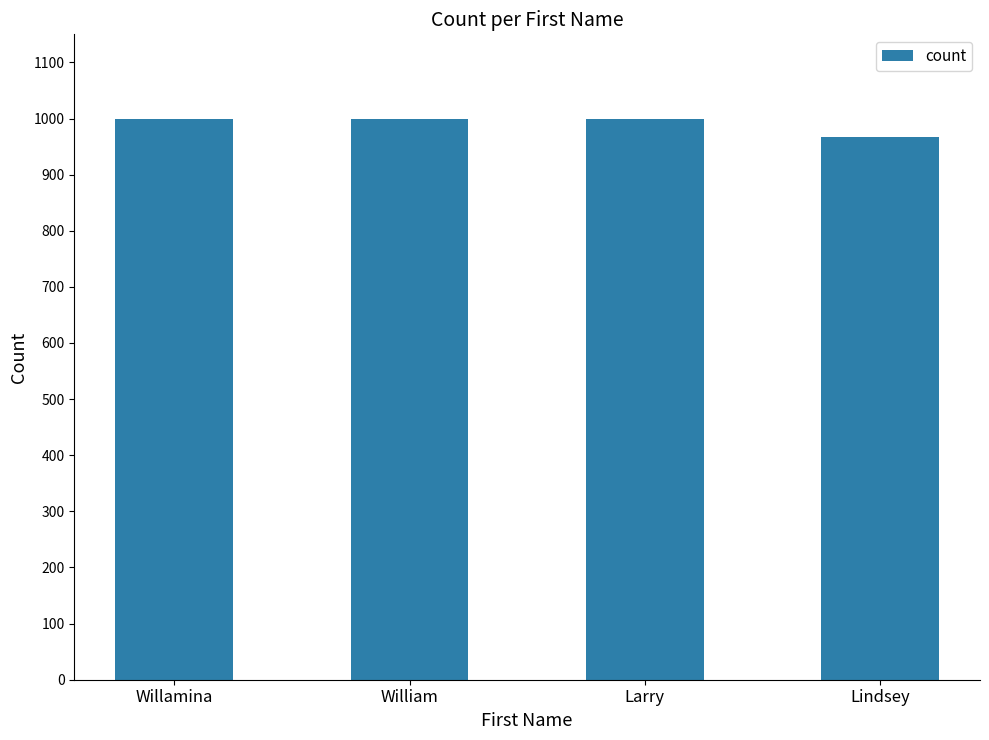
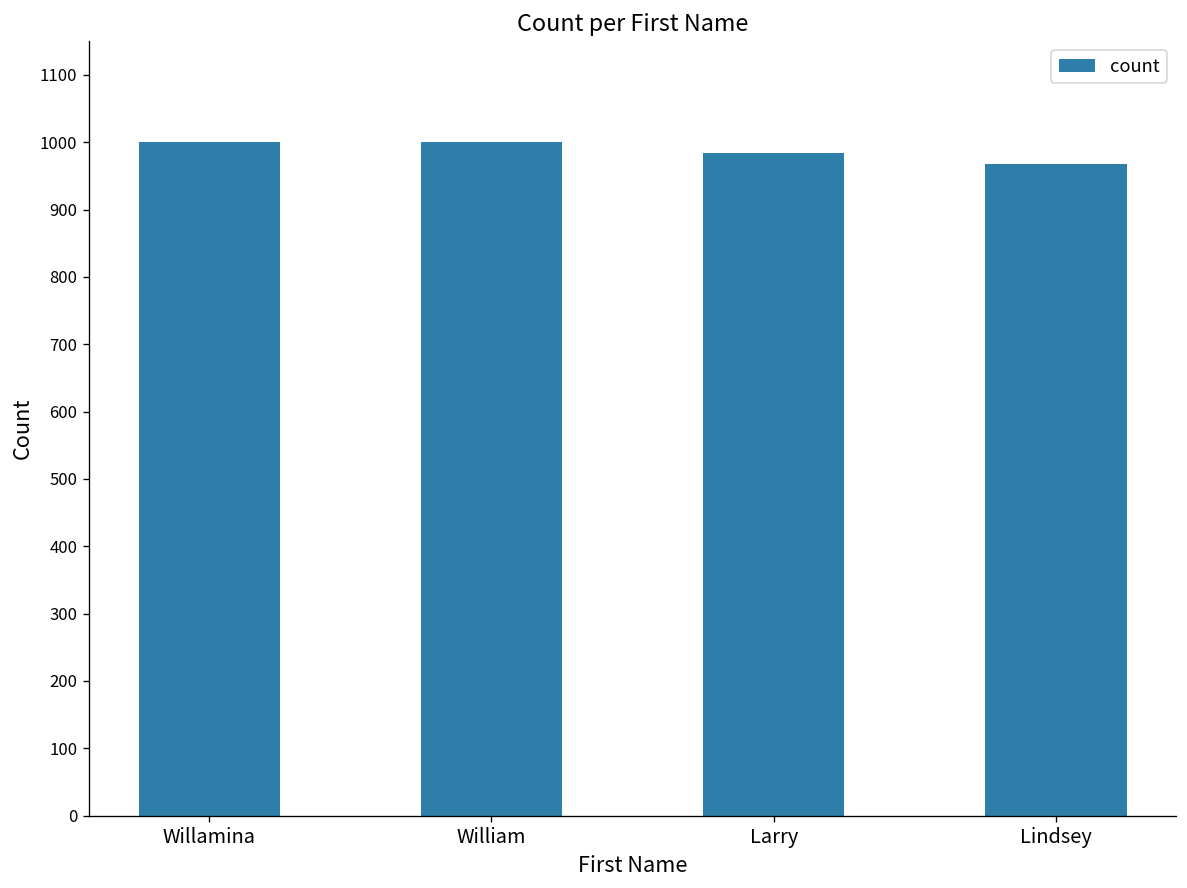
Larry: 1000 -> 980
